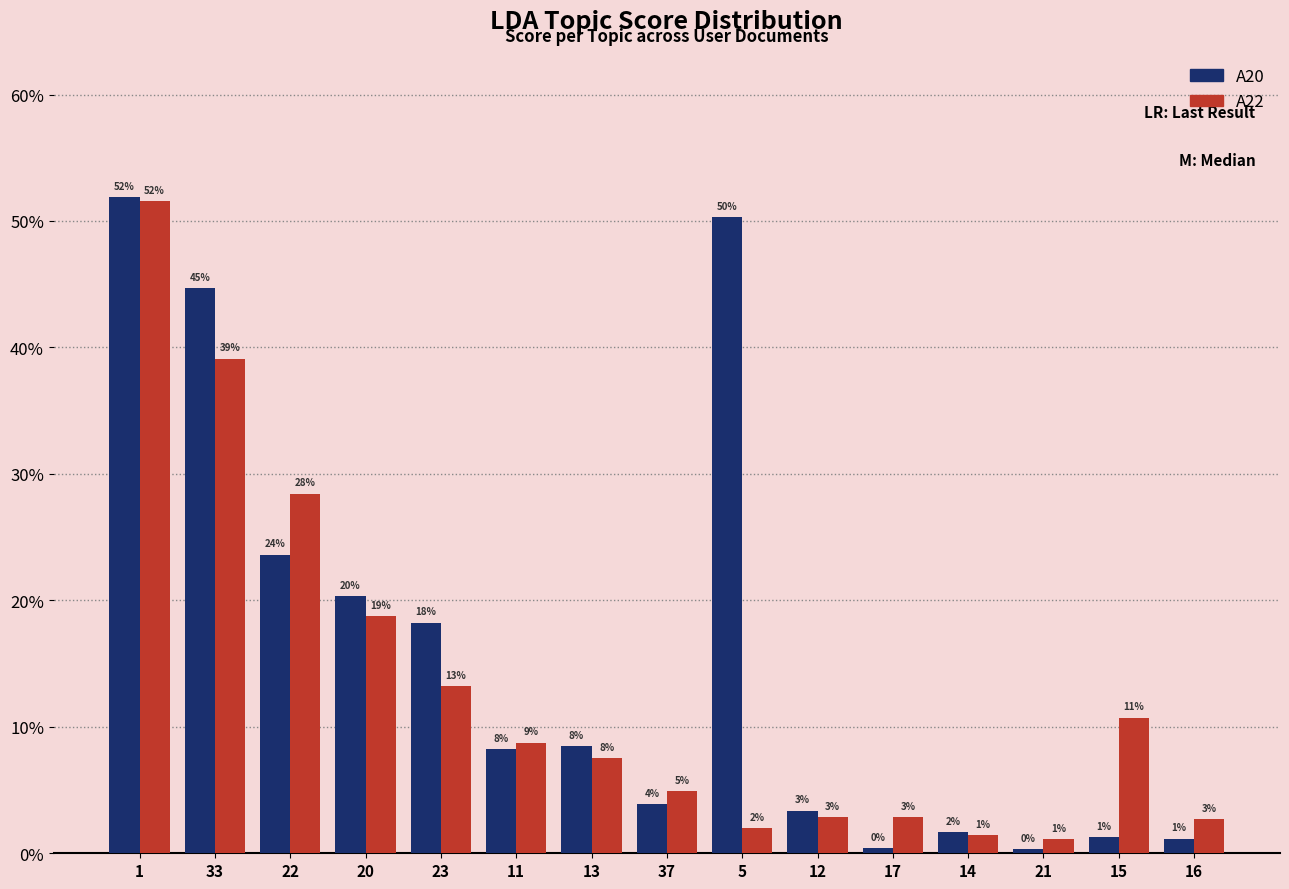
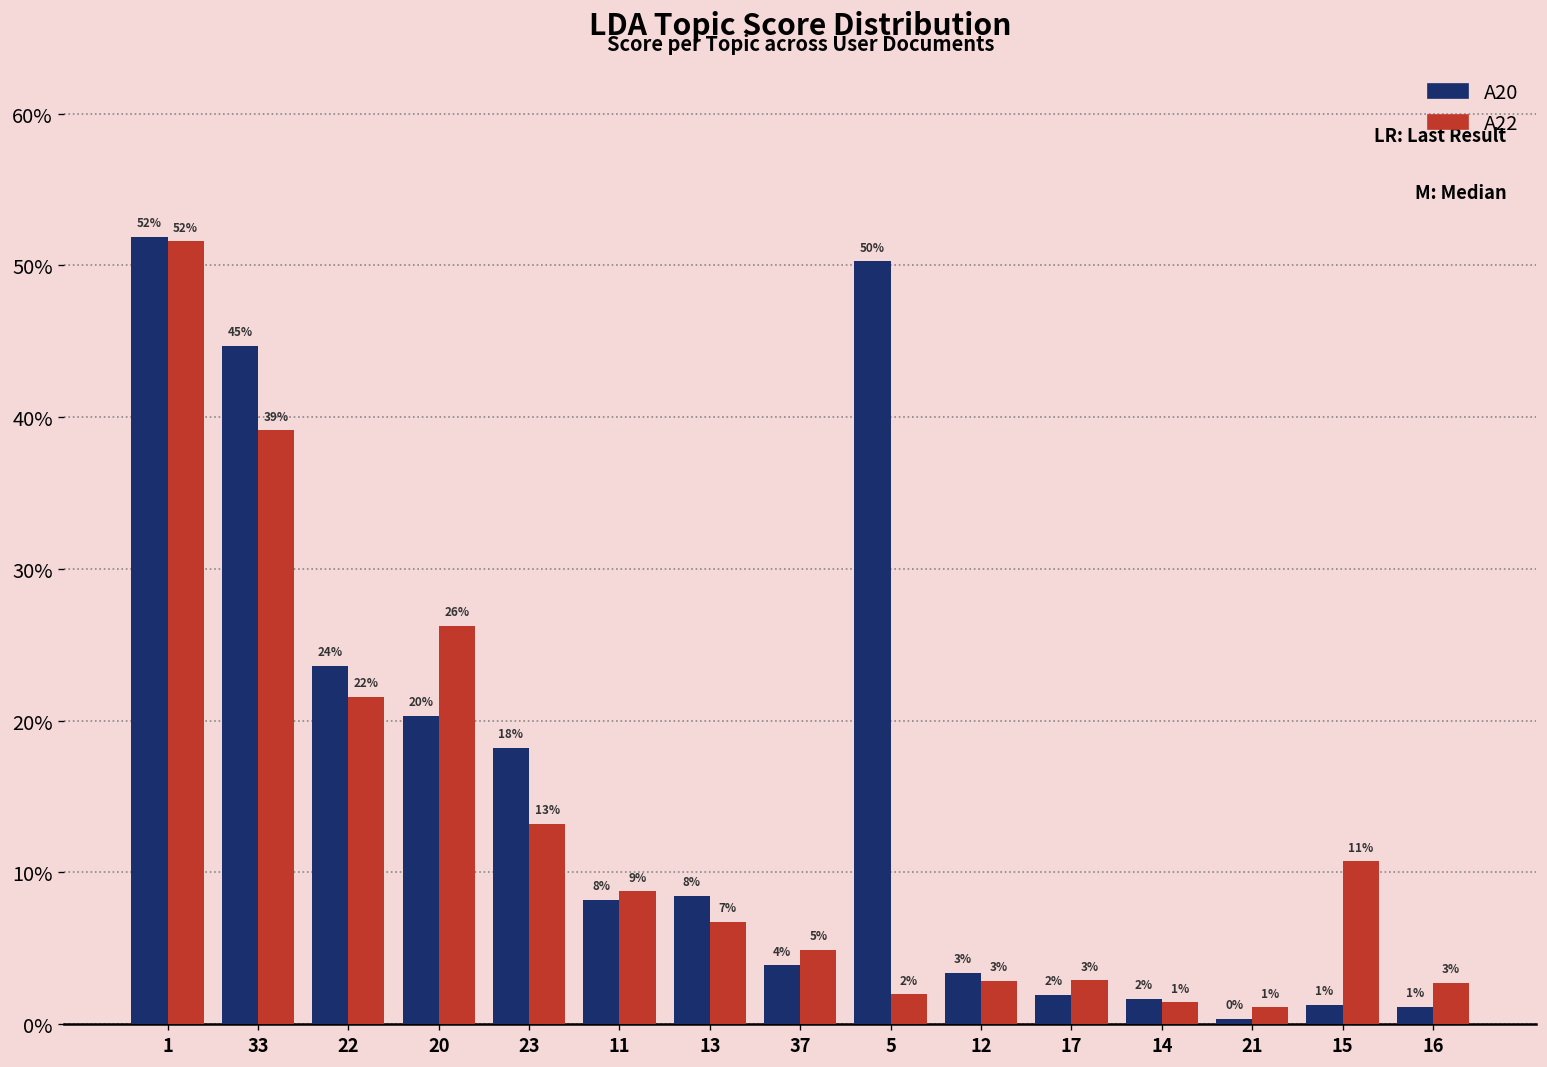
A22, 22: 28% -> 22%
A22, 20: 19% -> 26%
A22, 13: 8% -> 7%
A20, 17: 0% -> 2%
